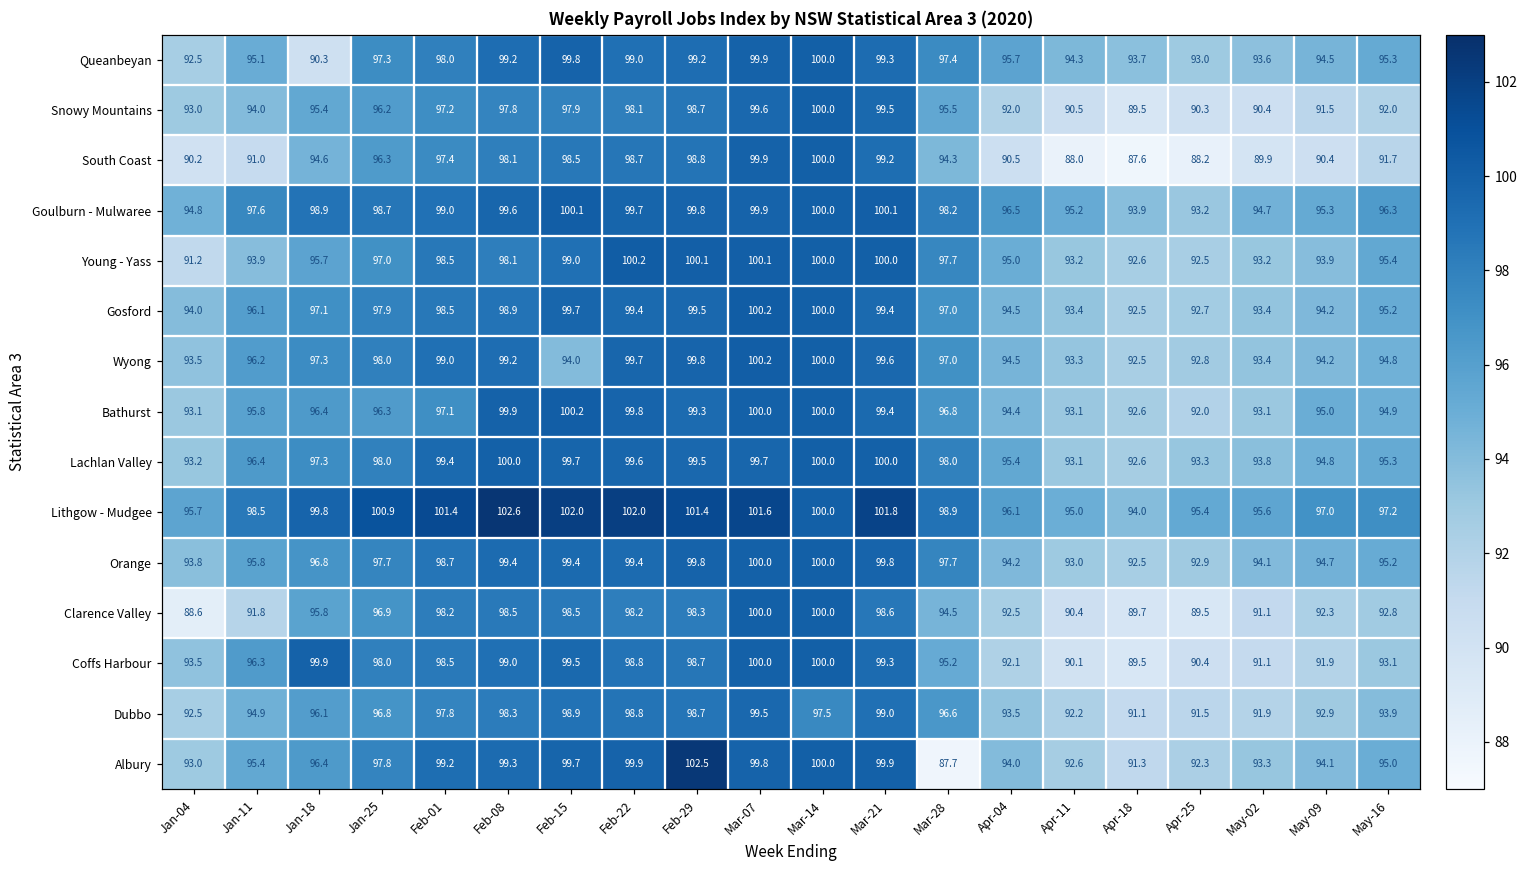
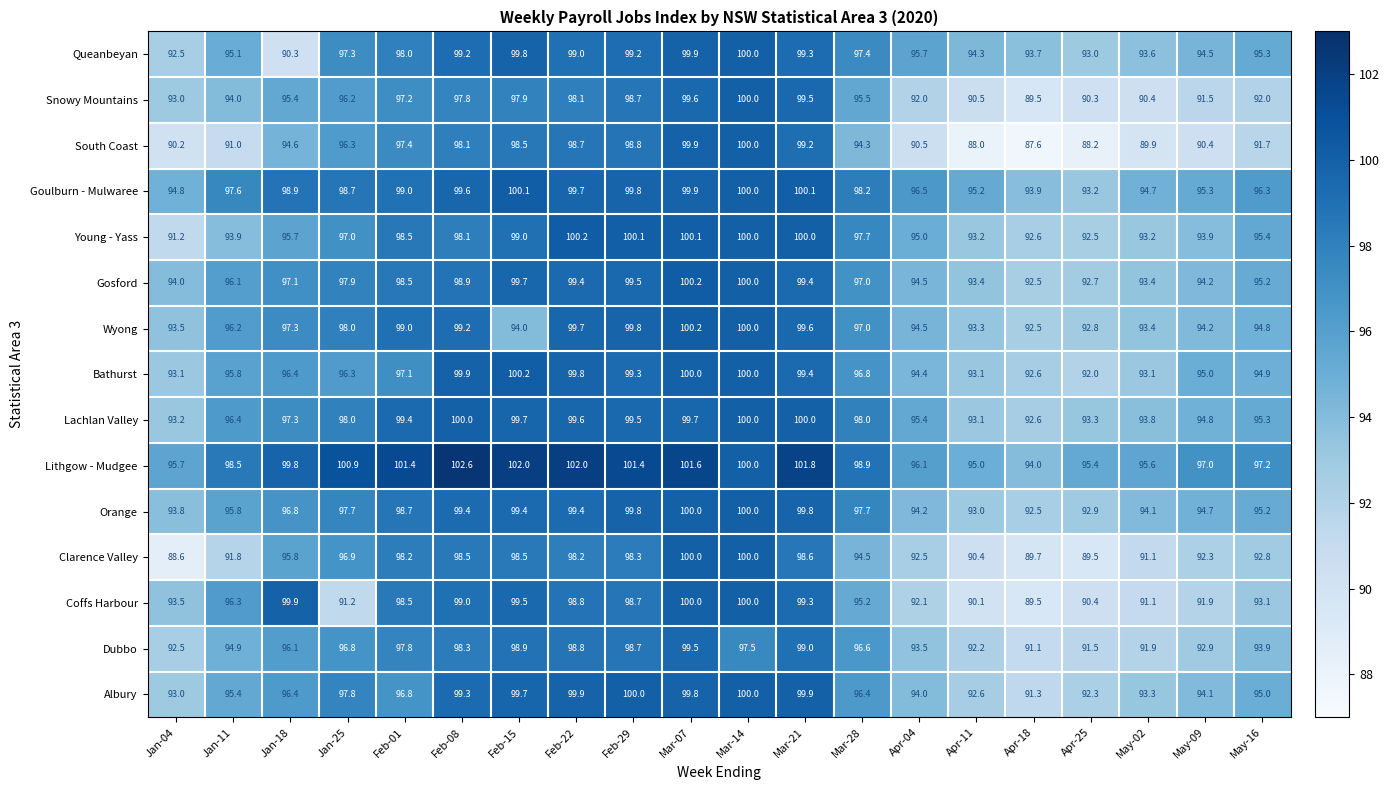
Coffs Harbour, Jan-25: 98.0 -> 91.2
Albury, Feb-01: 99.2 -> 96.8
Albury, Feb-29: 102.5 -> 100.0
Albury, Mar-28: 87.7 -> 96.4
